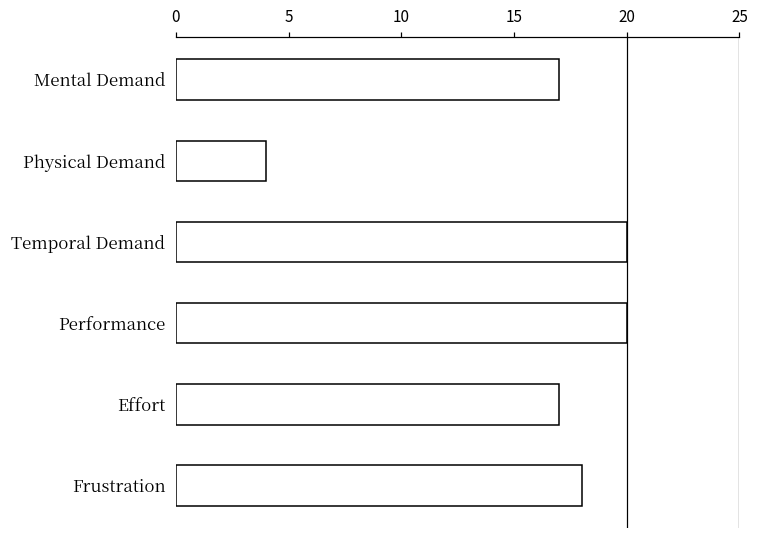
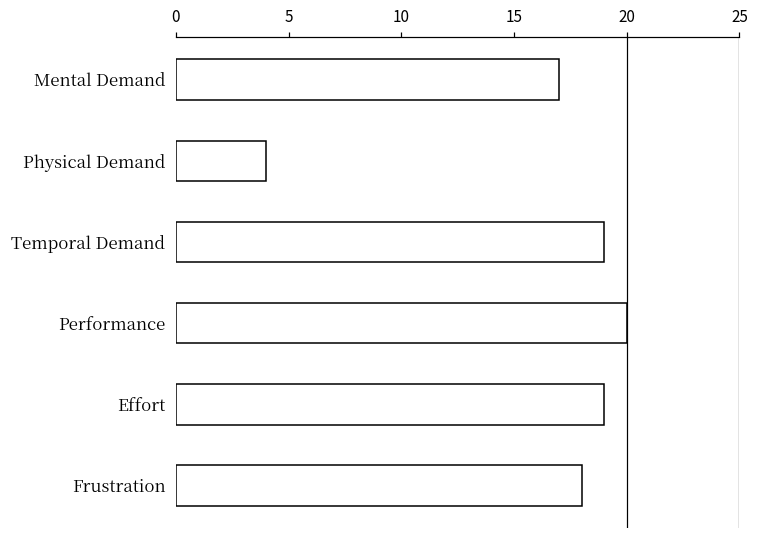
Temporal Demand: 20 -> 19
Effort: 17 -> 19
